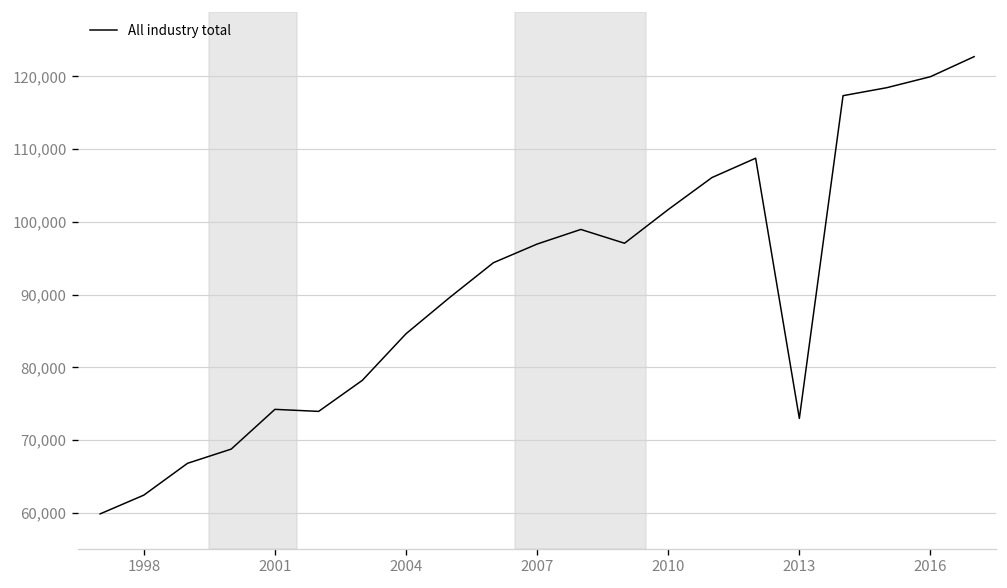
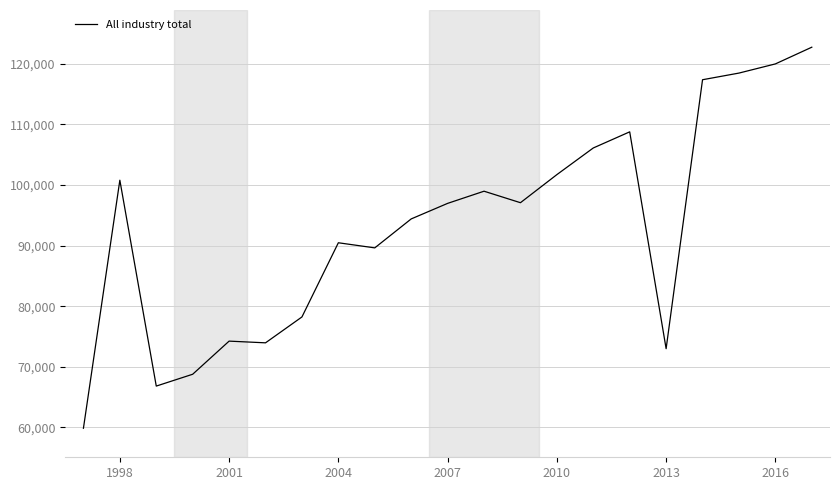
1998: 62,000 -> 101,000
2004: 85,000 -> 90,000
